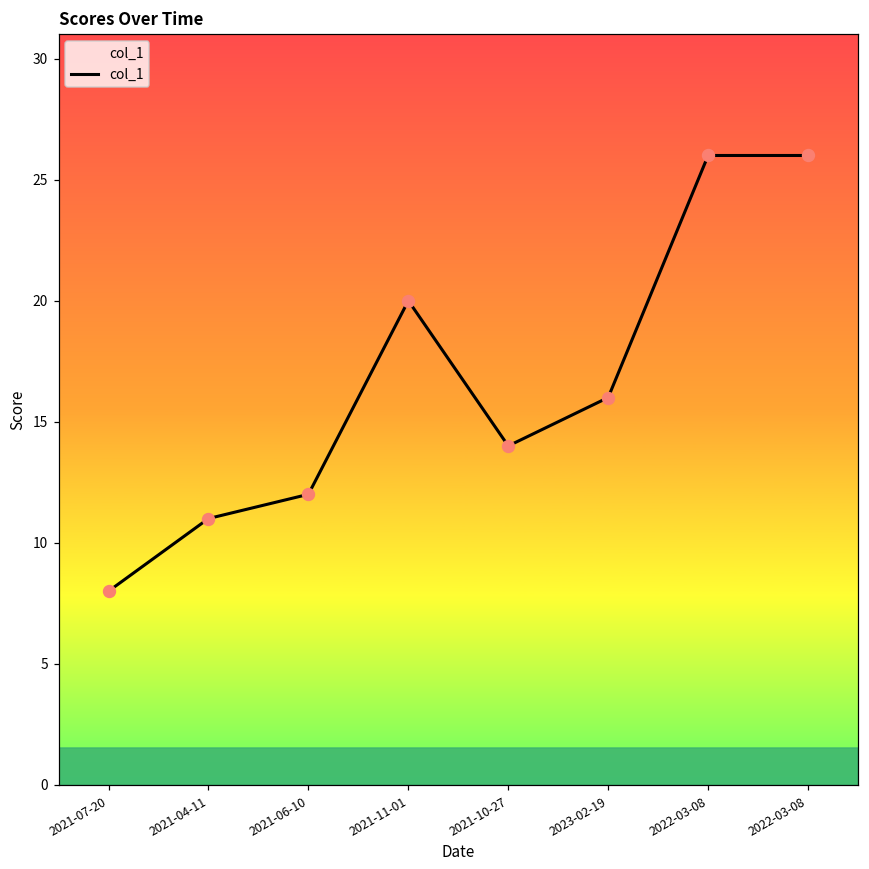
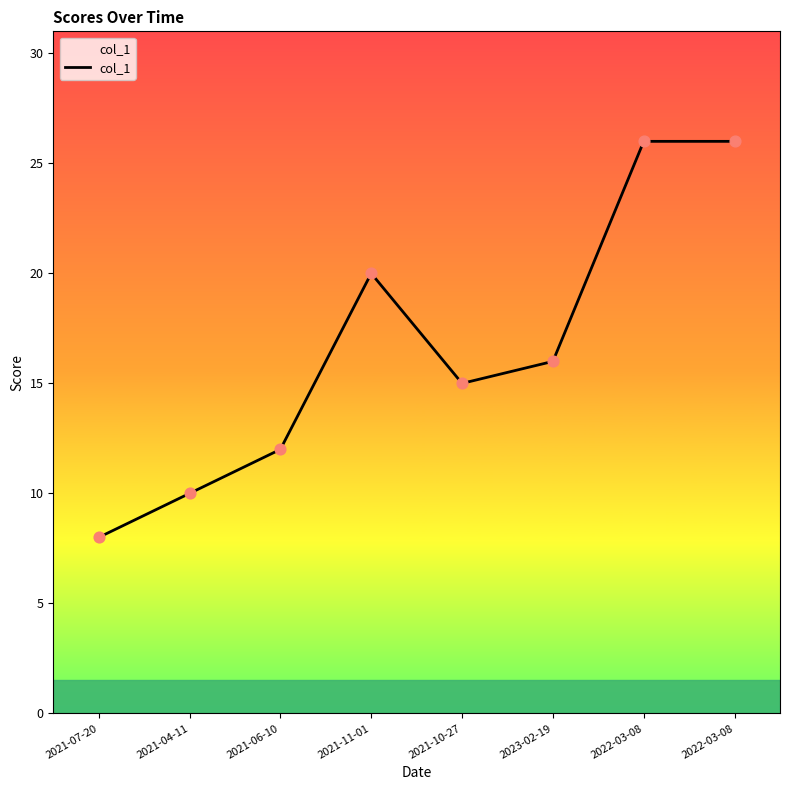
2021-04-11: 11 -> 10
2021-10-27: 14 -> 15
